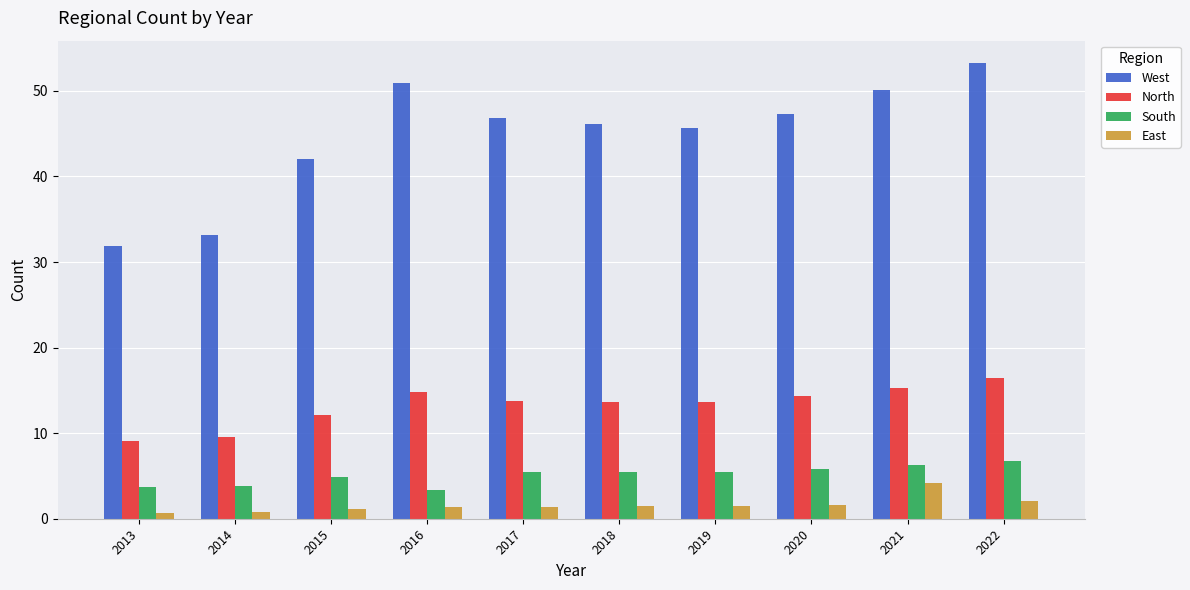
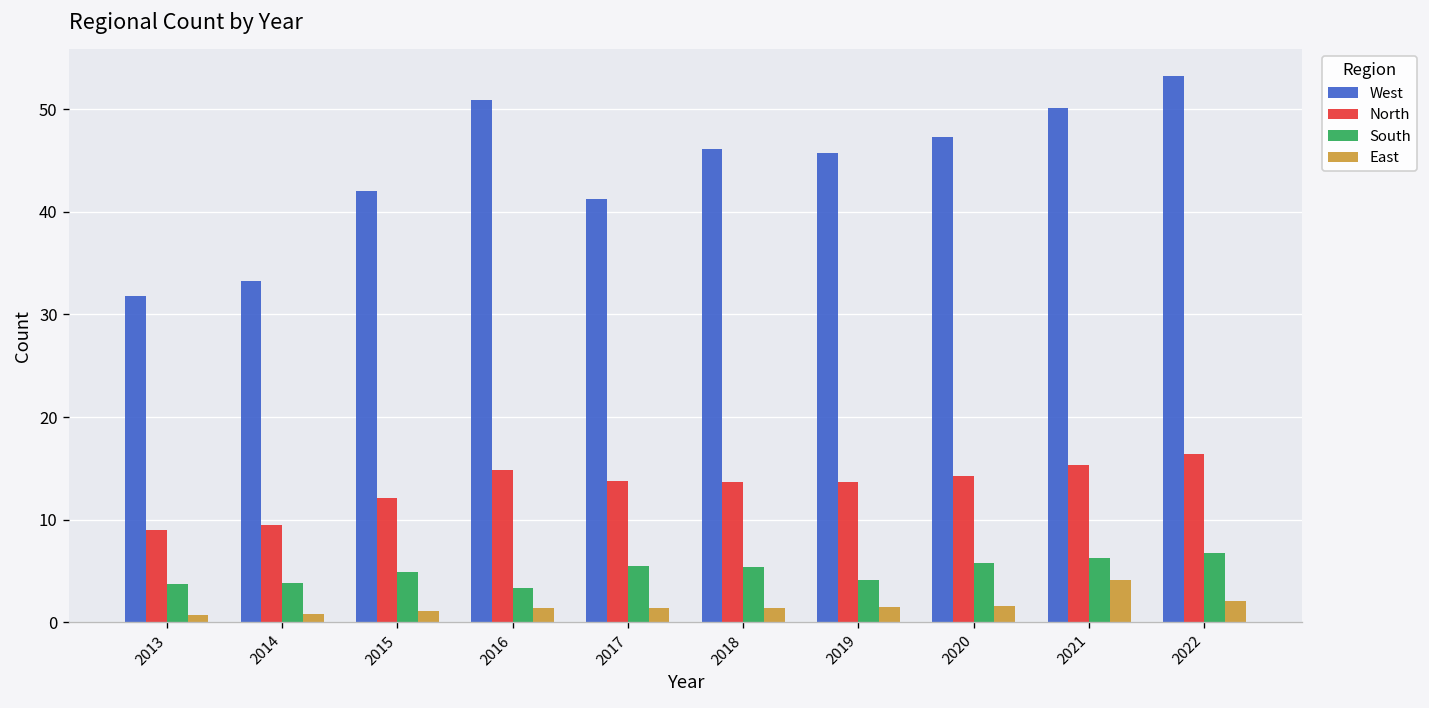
West, 2017: 47 -> 41
South, 2019: 5 -> 4
